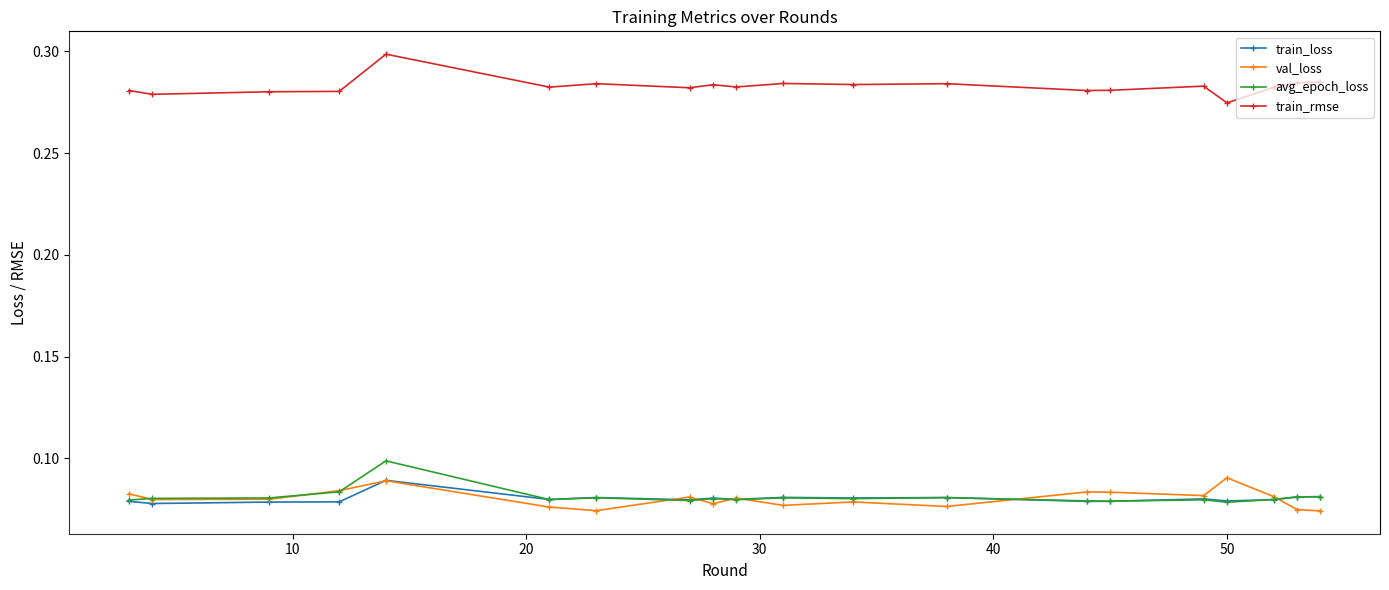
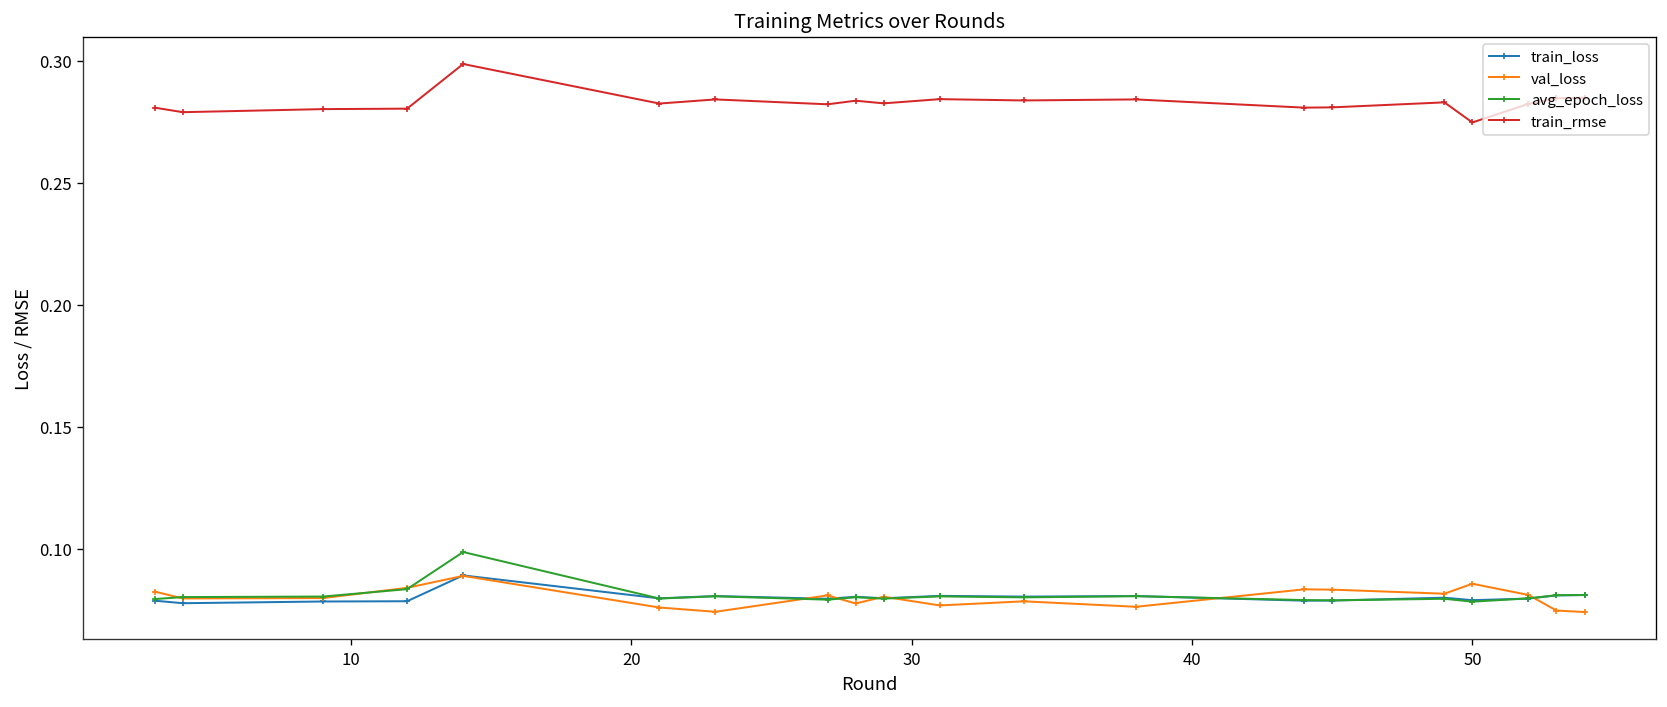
val_loss, 50: 0.090 -> 0.086
